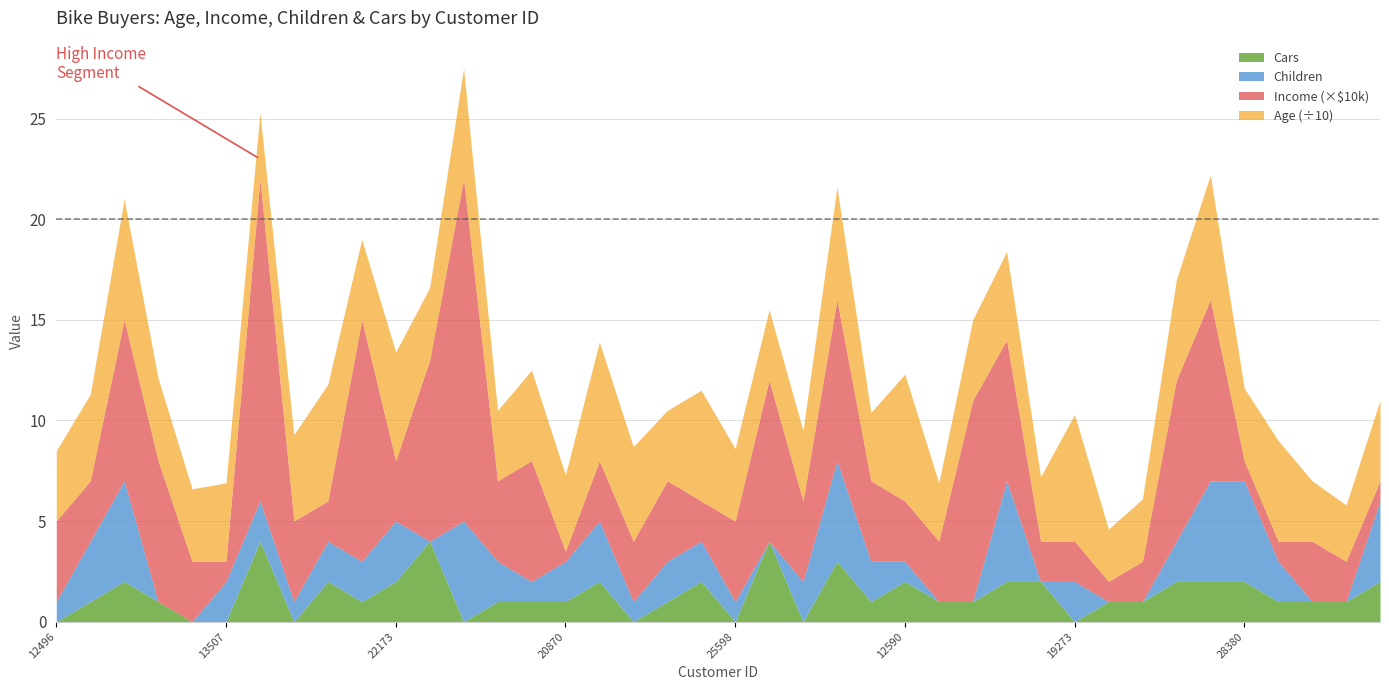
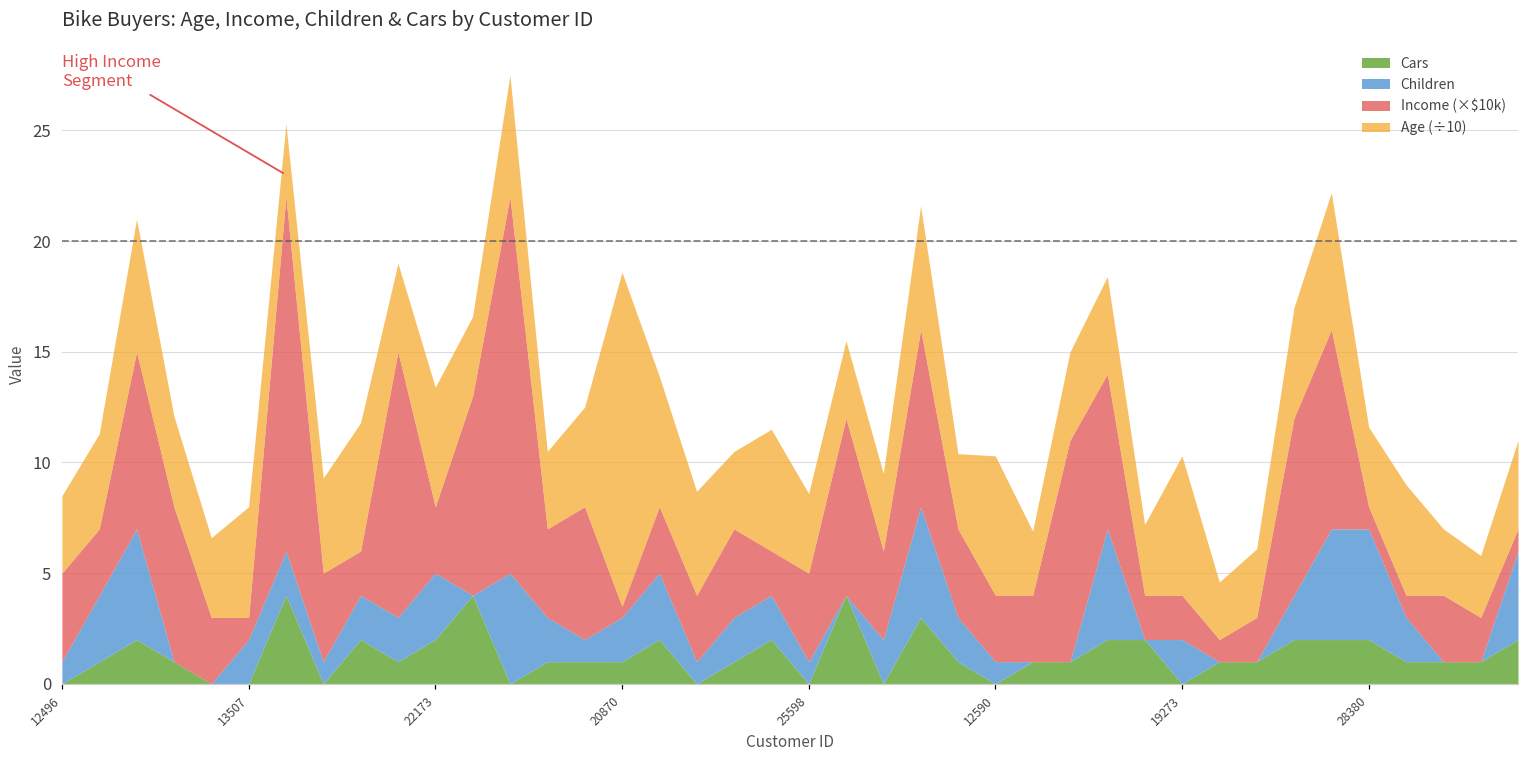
Age (÷10), 13507: 3.9 -> 5.0
Age (÷10), 20870: 3.8 -> 15.1
Cars, 12590: 2 -> 0
